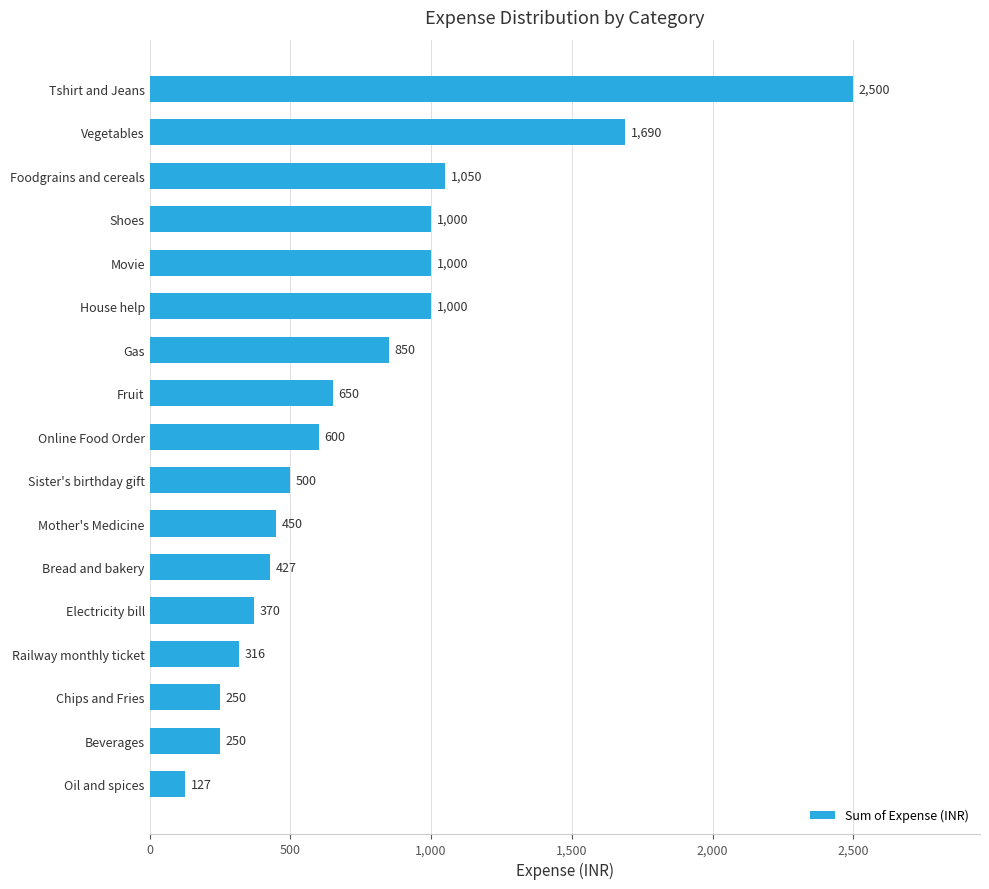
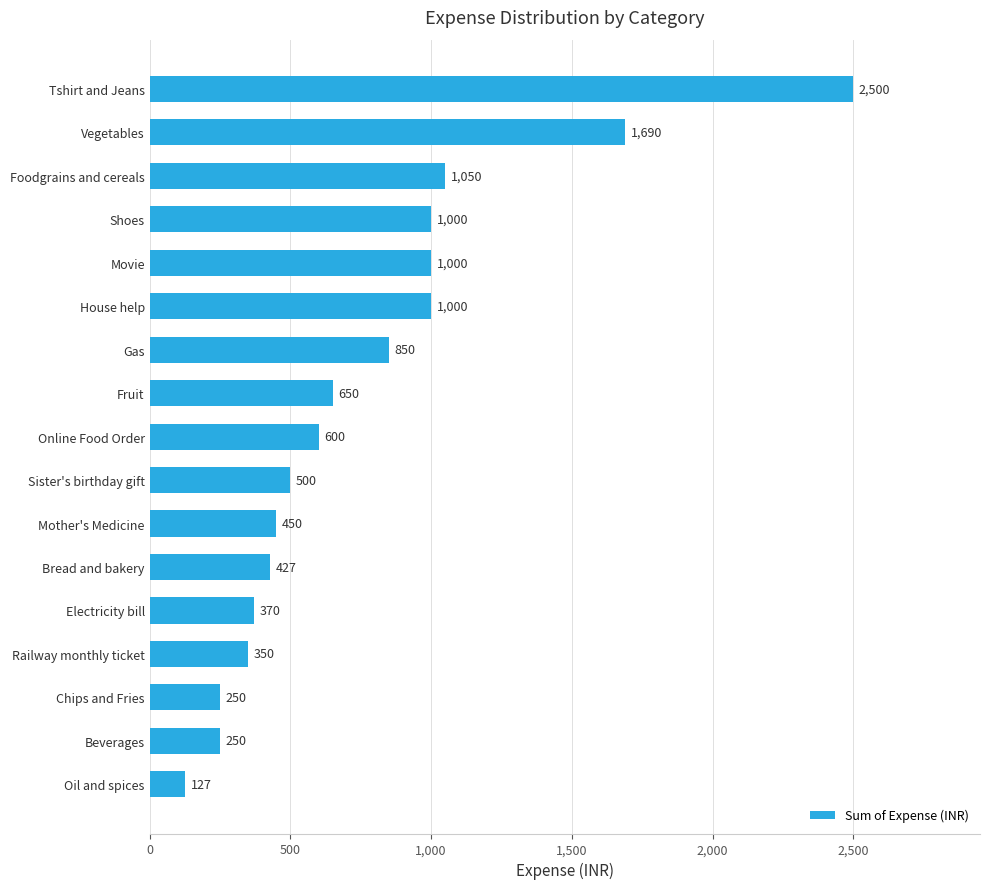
Railway monthly ticket: 316 -> 350
